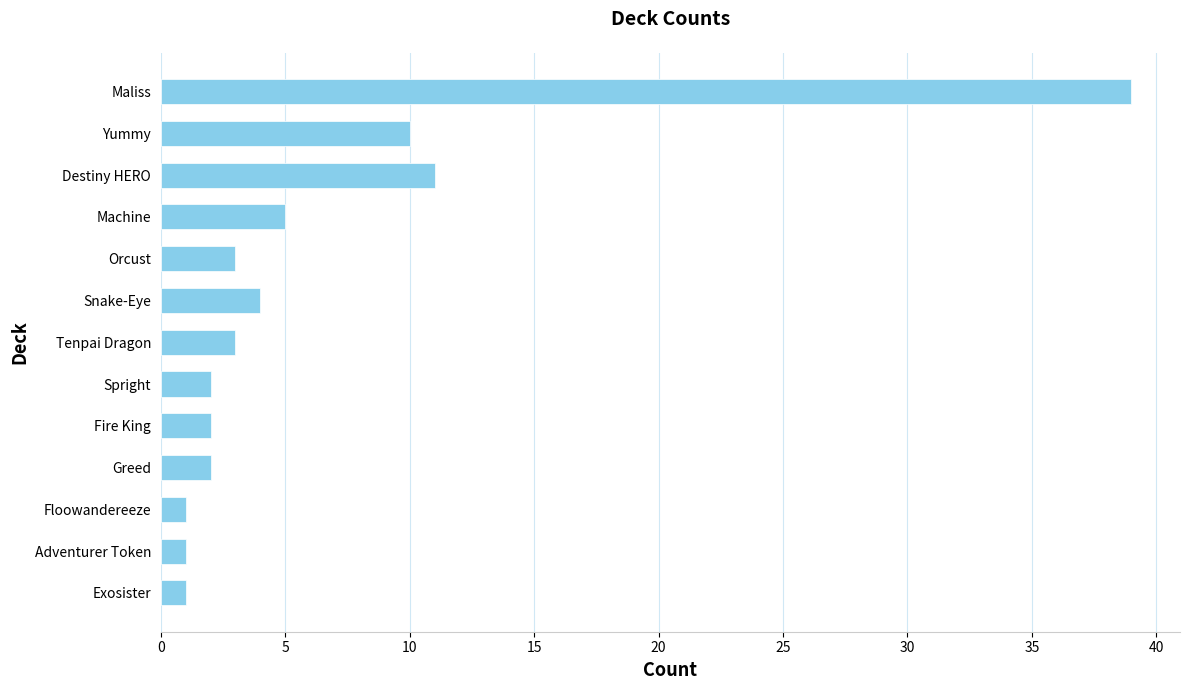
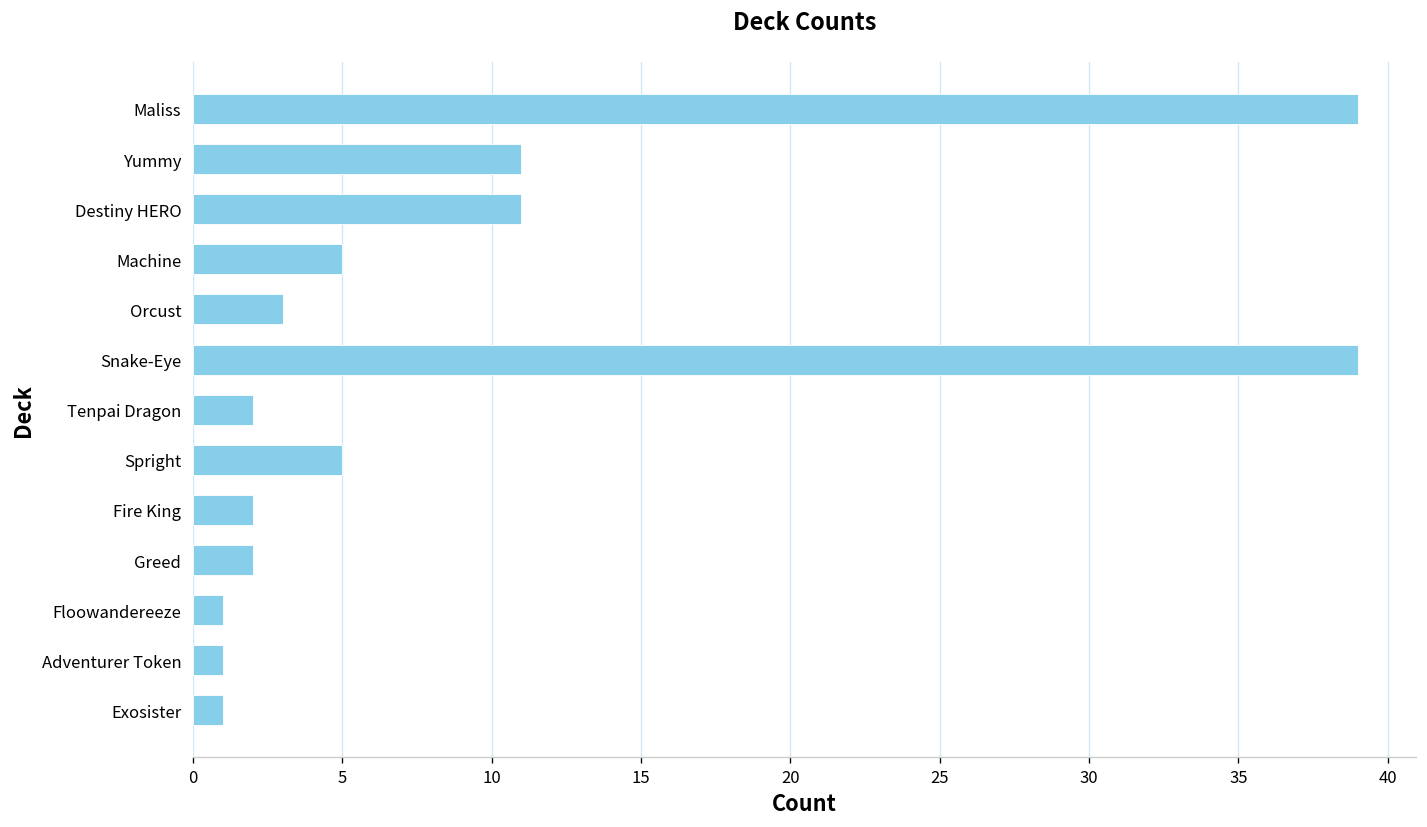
Yummy: 10 -> 11
Snake-Eye: 4 -> 39
Tenpai Dragon: 3 -> 2
Spright: 2 -> 5
